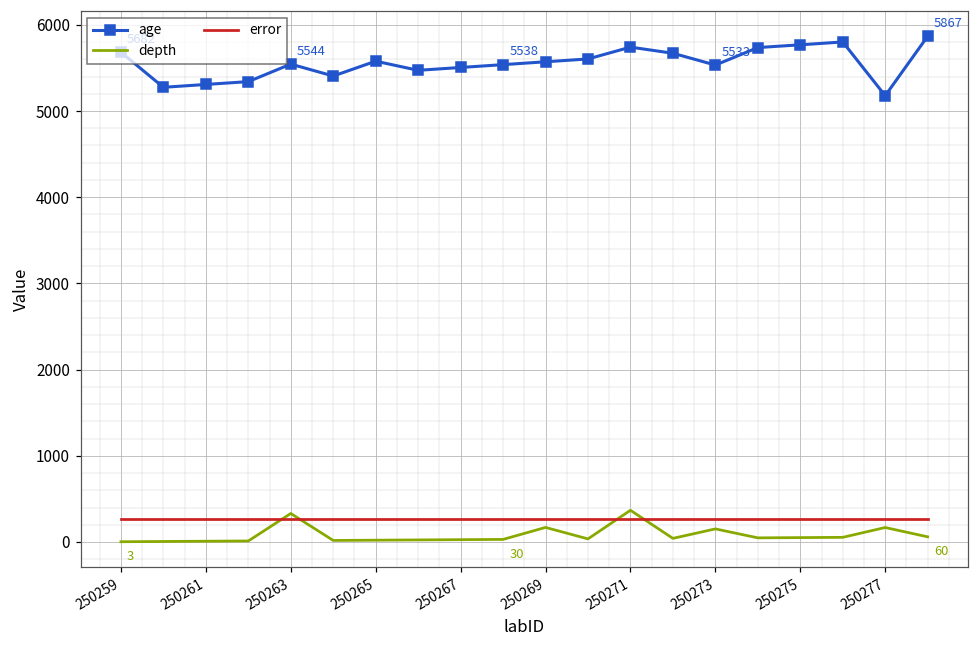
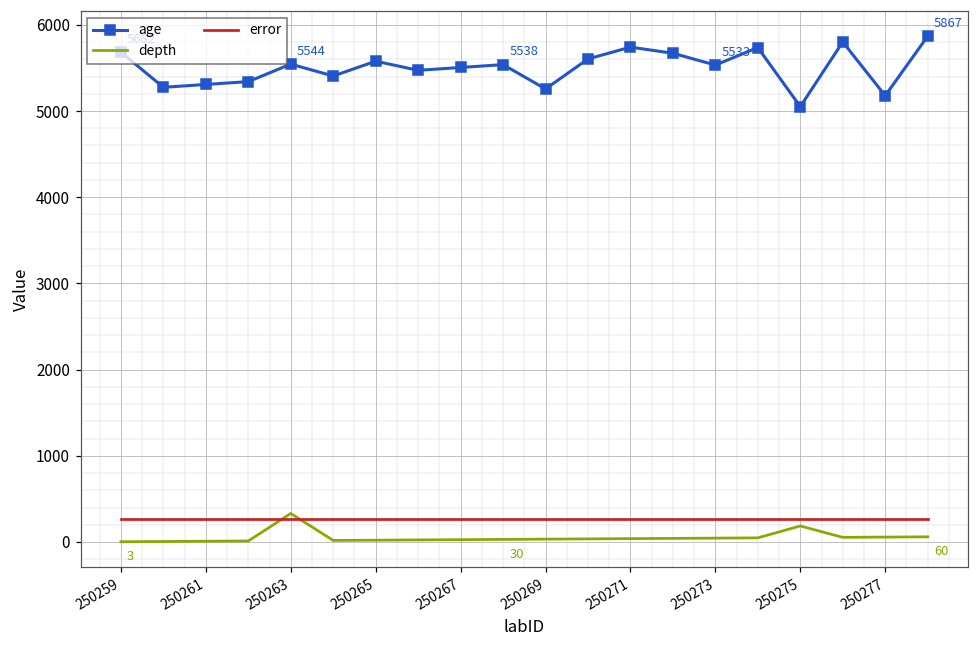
age, 250269: 5600 -> 5300
depth, 250269: 200 -> 0
depth, 250271: 400 -> 0
depth, 250273: 200 -> 0
age, 250275: 5800 -> 5100
depth, 250275: 100 -> 200
depth, 250277: 200 -> 100
